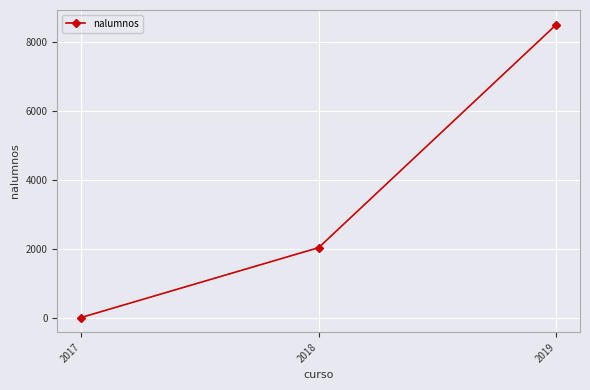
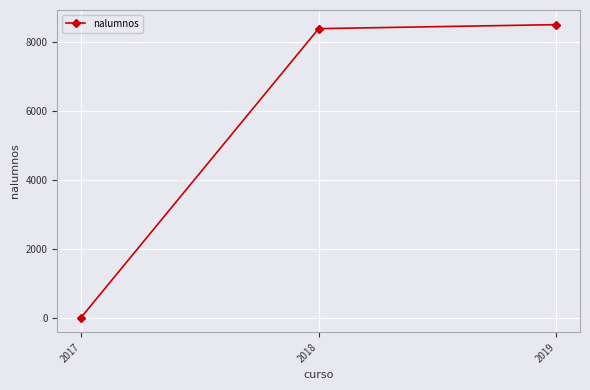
2018: 2000 -> 8400
